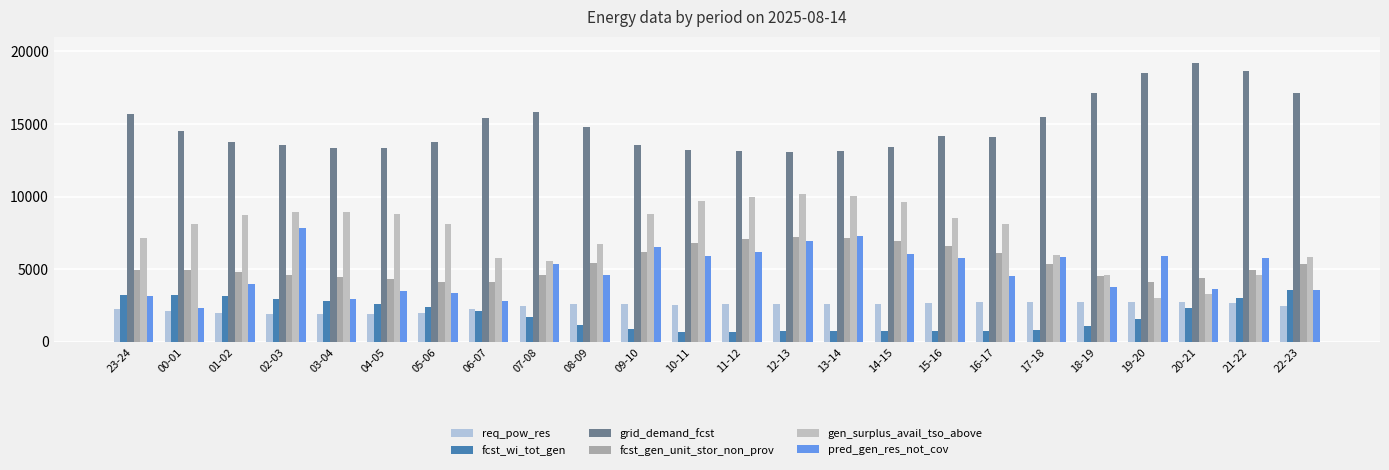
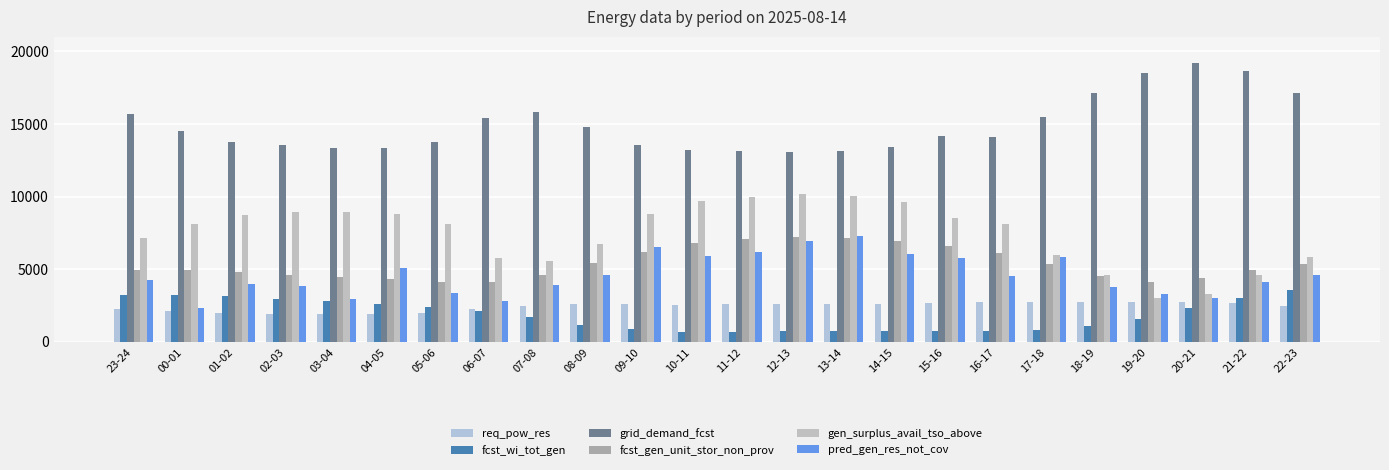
pred_gen_res_not_cov, 23-24: 3200 -> 4200
pred_gen_res_not_cov, 02-03: 7900 -> 3800
pred_gen_res_not_cov, 04-05: 3500 -> 5100
pred_gen_res_not_cov, 07-08: 5400 -> 3900
pred_gen_res_not_cov, 19-20: 5900 -> 3300
pred_gen_res_not_cov, 20-21: 3600 -> 3000
pred_gen_res_not_cov, 21-22: 5800 -> 4200
pred_gen_res_not_cov, 22-23: 3600 -> 4600
